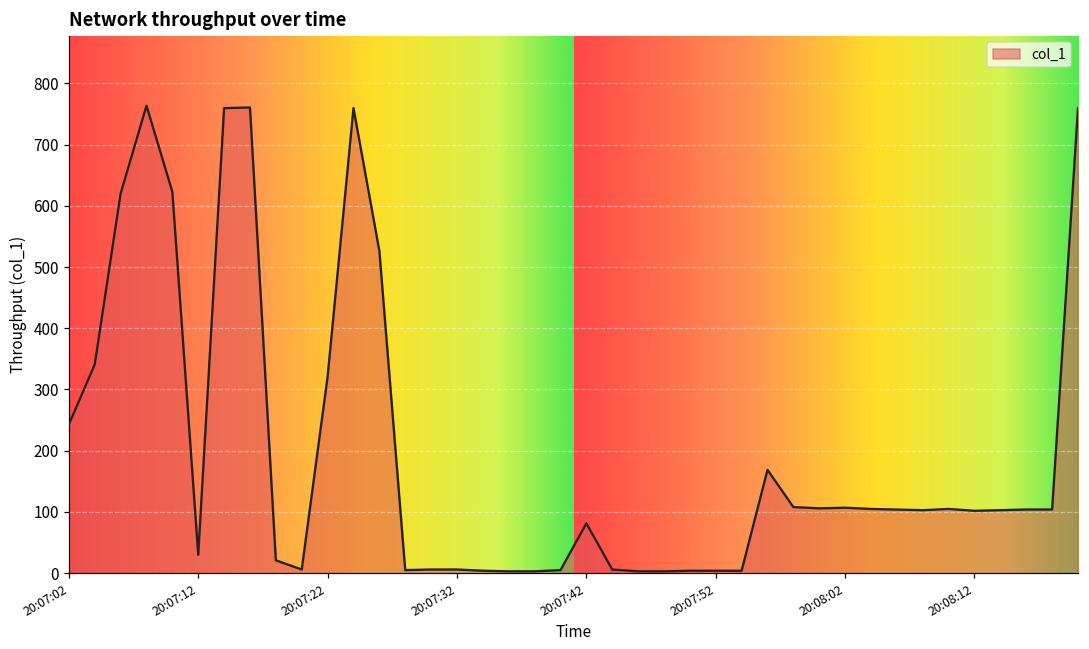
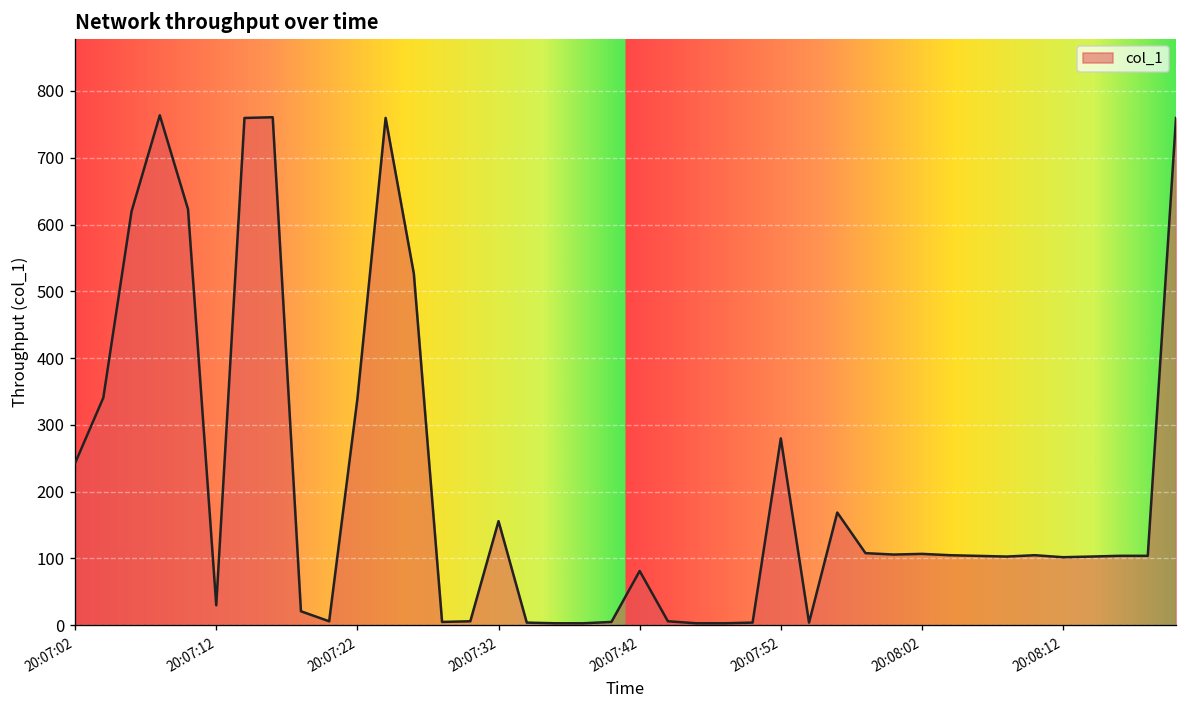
20:07:22: 320 -> 340
20:07:32: 10 -> 160
20:07:52: 0 -> 280
